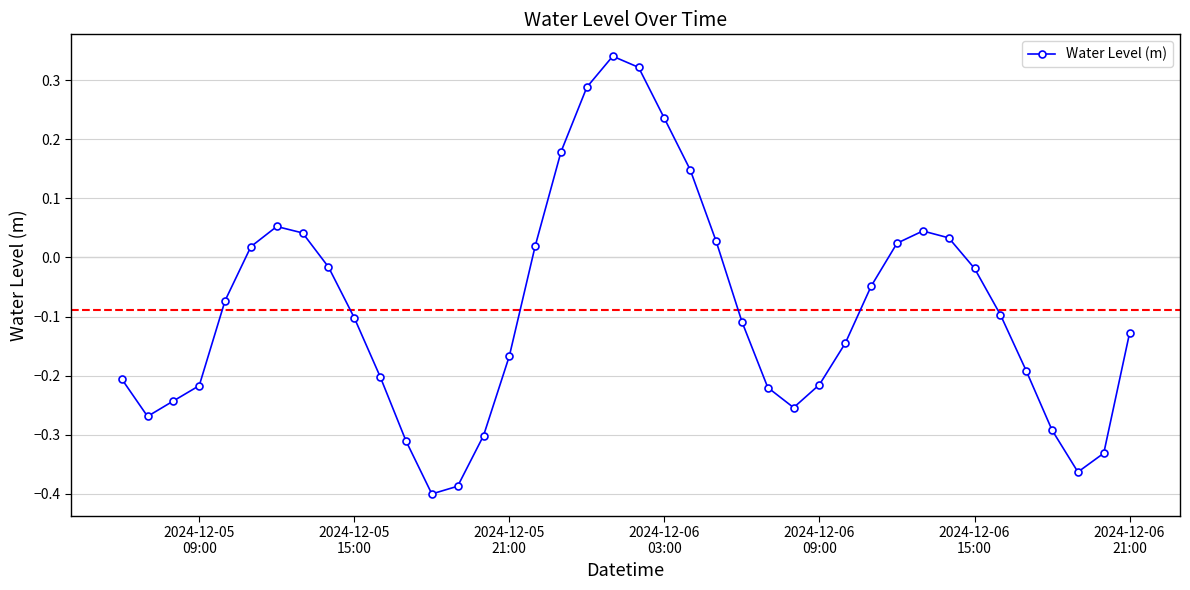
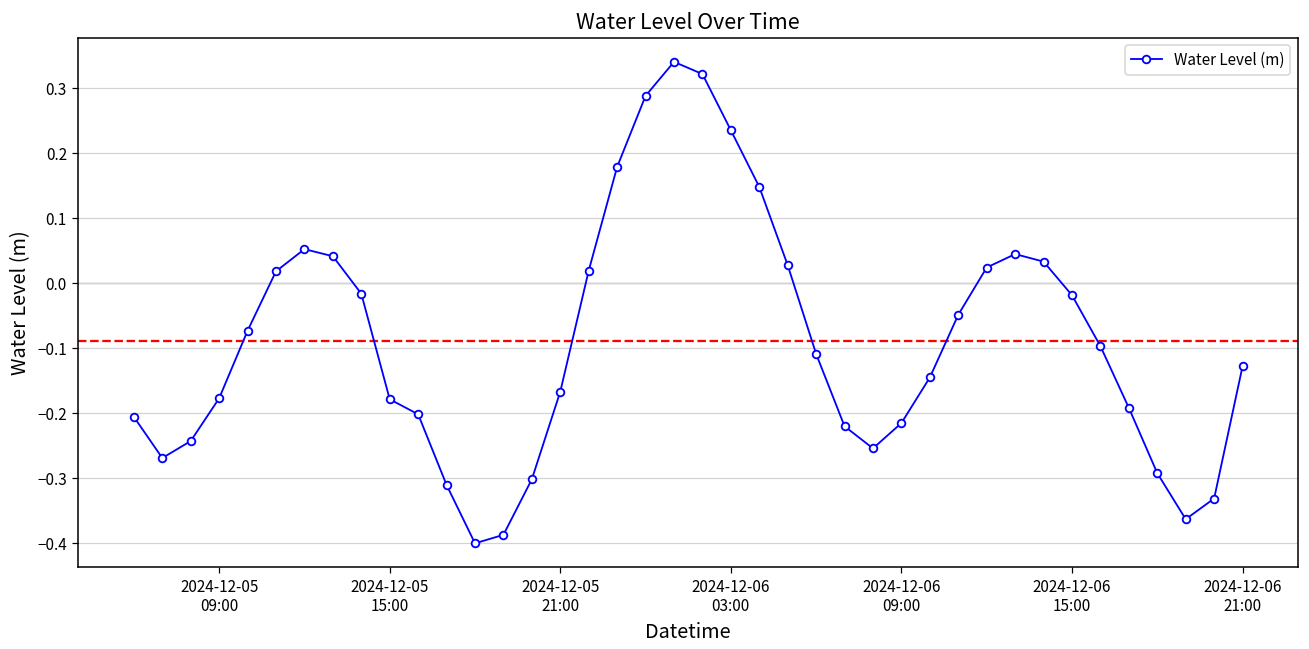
2024-12-05 09:00: -0.22 -> -0.18
2024-12-05 15:00: -0.10 -> -0.18
